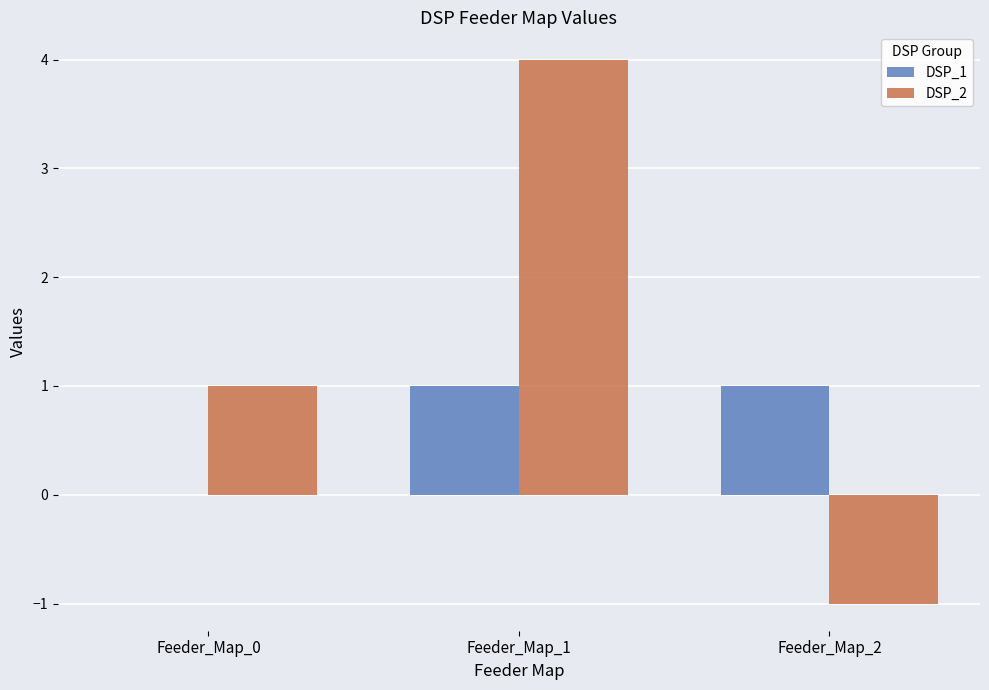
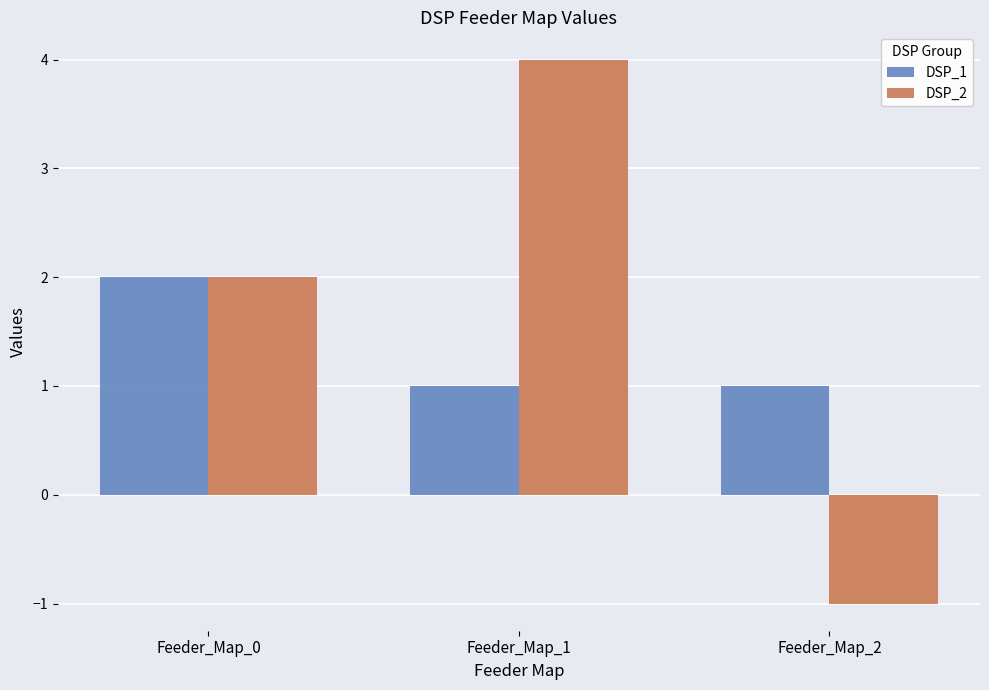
DSP_1, Feeder_Map_0: 0 -> 2
DSP_2, Feeder_Map_0: 1 -> 2
